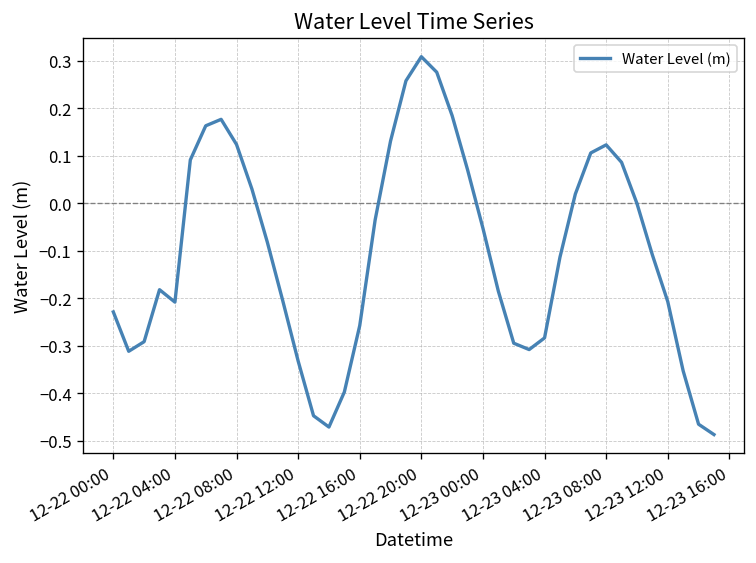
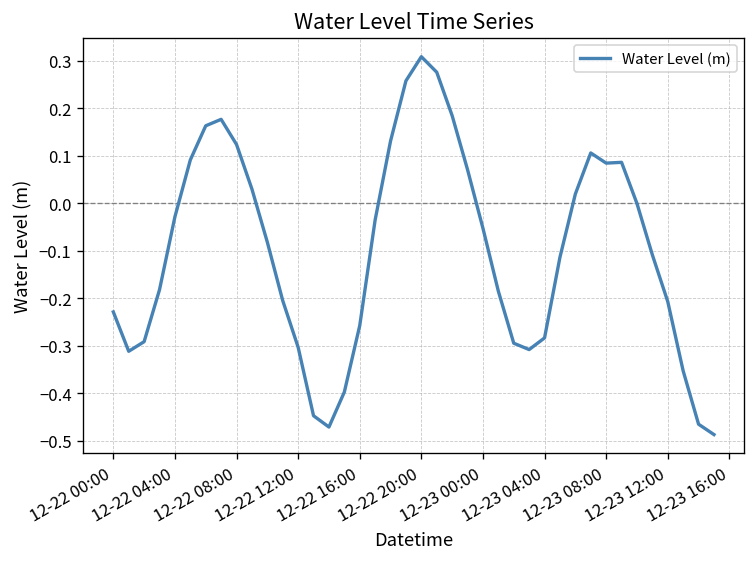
12-22 04:00: -0.21 -> -0.03
12-22 12:00: -0.33 -> -0.30
12-23 08:00: 0.12 -> 0.08
